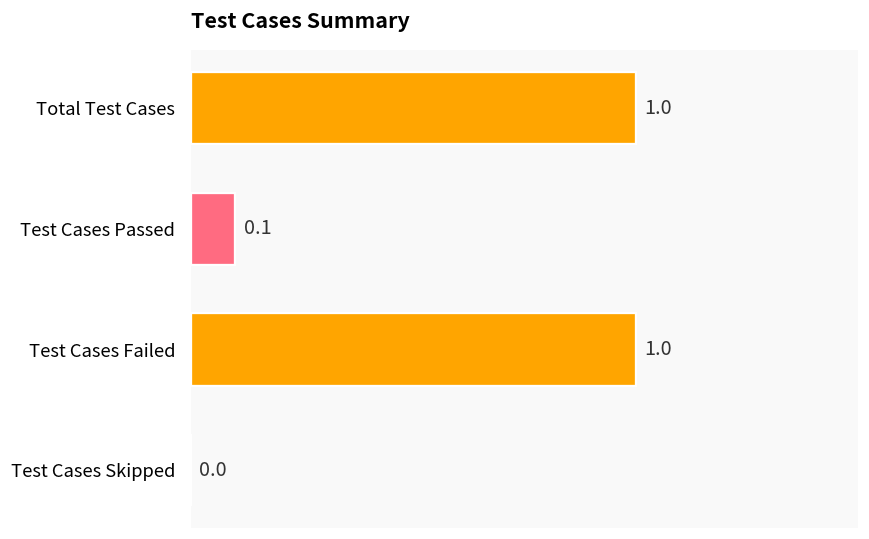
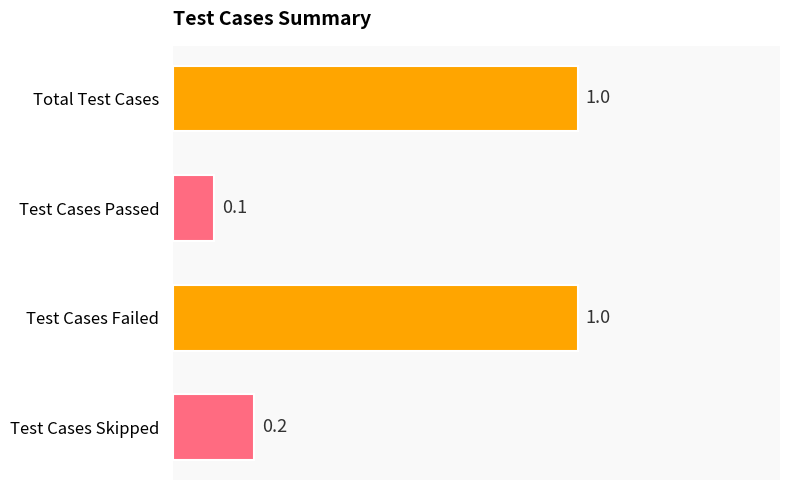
Test Cases Skipped: 0.0 -> 0.2
